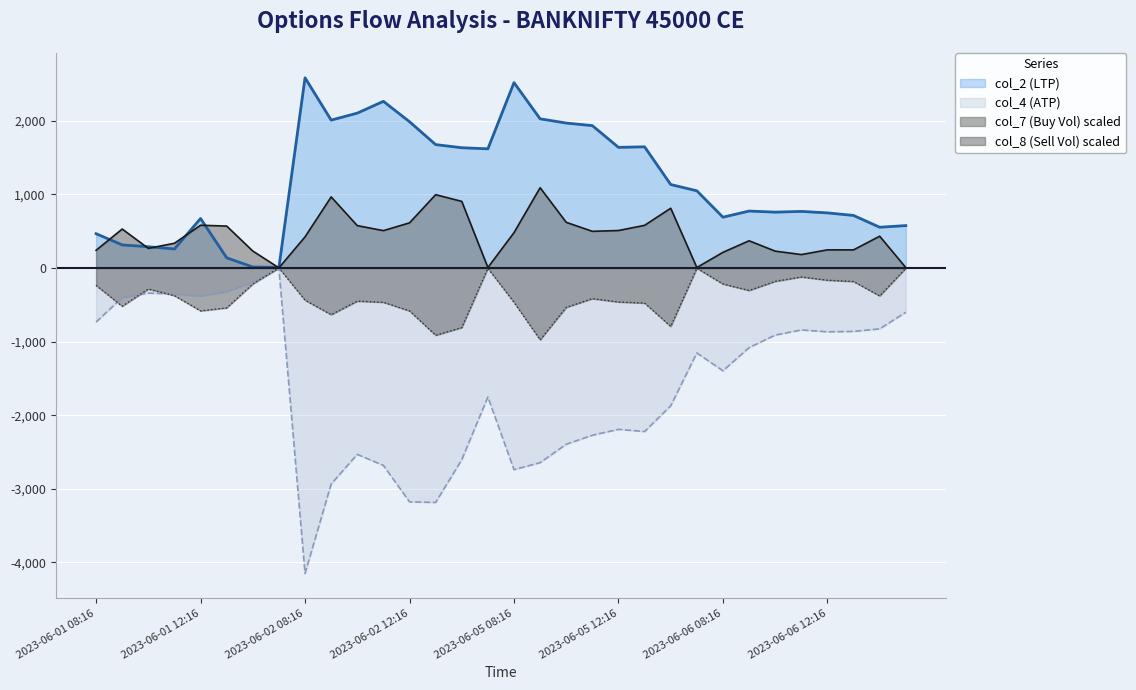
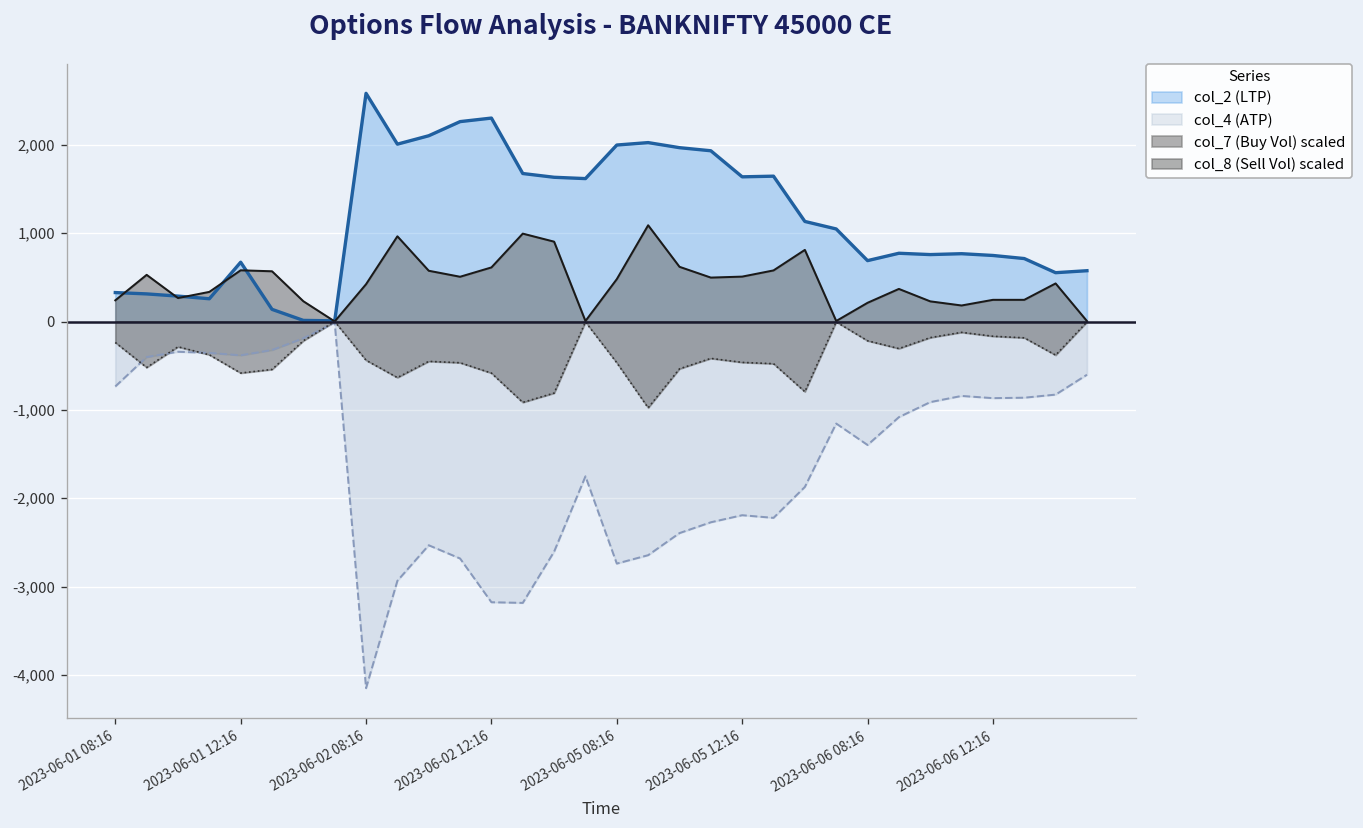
col_2 (LTP), 2023-06-01 08:16: 500 -> 300
col_2 (LTP), 2023-06-02 12:16: 2,000 -> 2,300
col_2 (LTP), 2023-06-05 08:16: 2,500 -> 2,000
